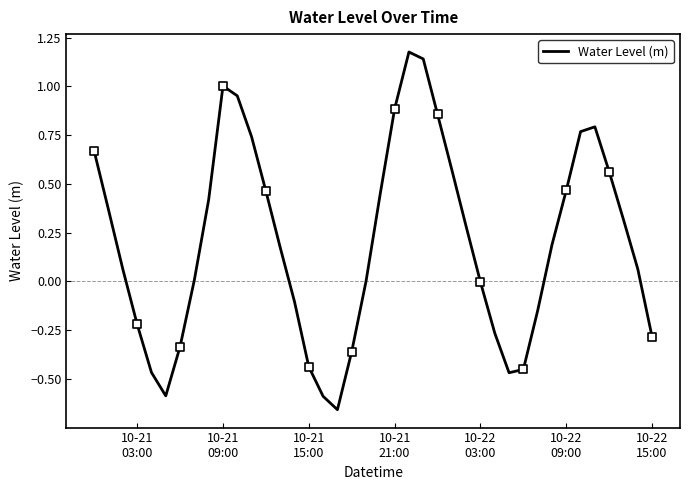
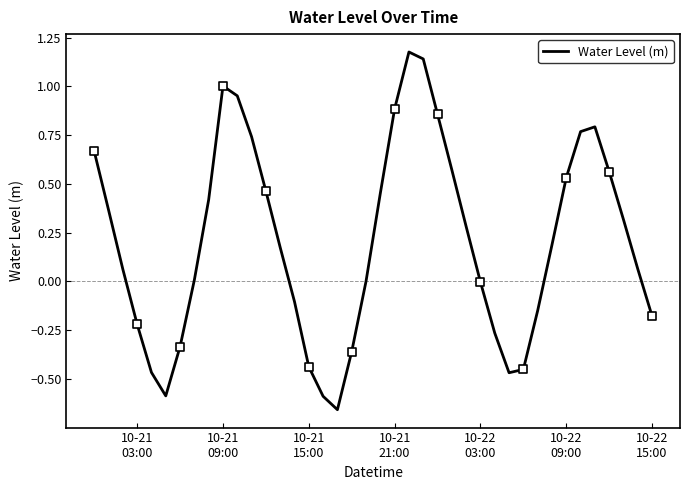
Water Level (m), 10-22 09:00: 0.47 -> 0.53
Water Level (m), 10-22 15:00: -0.28 -> -0.18
